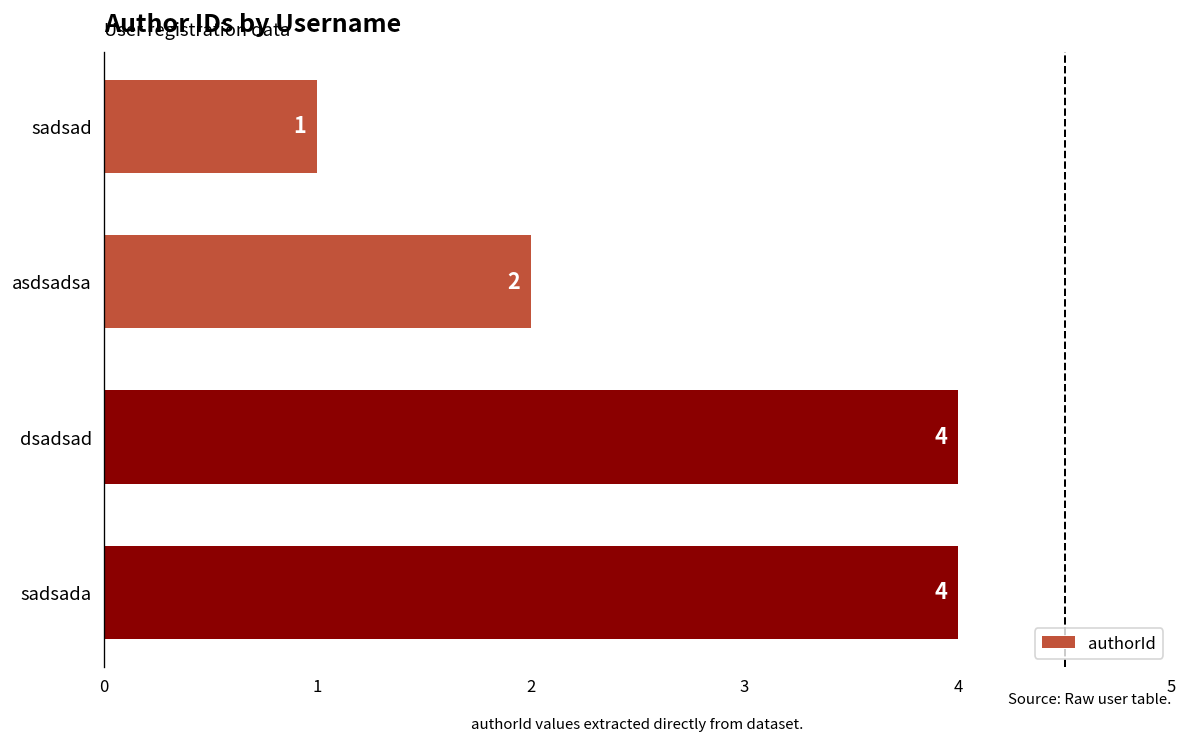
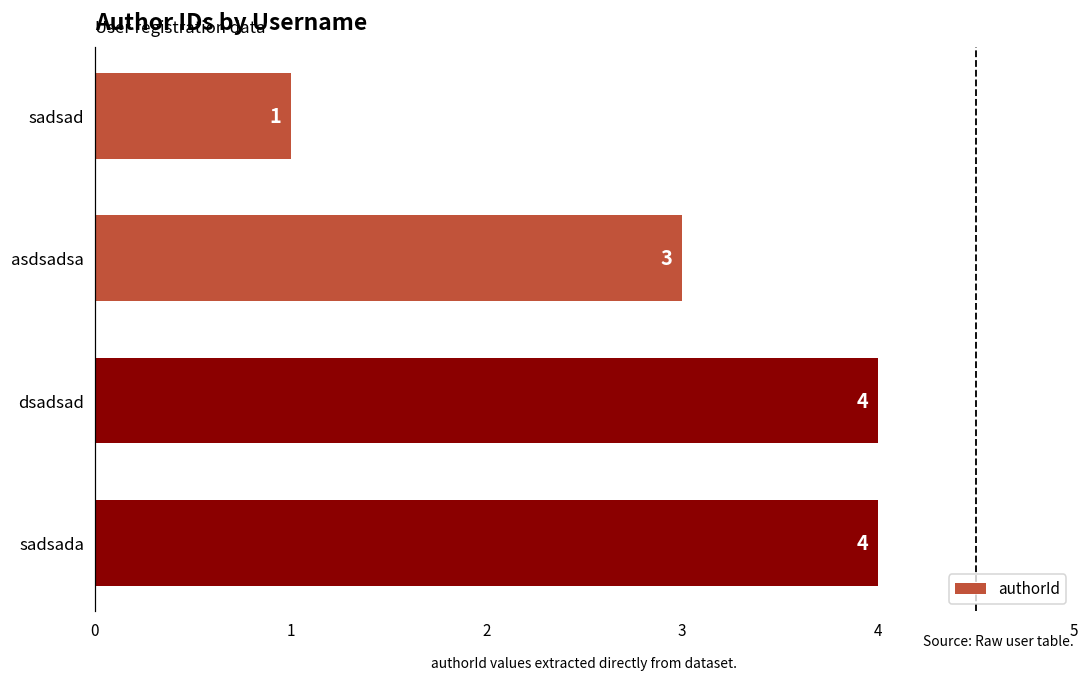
asdsadsa: 2 -> 3
